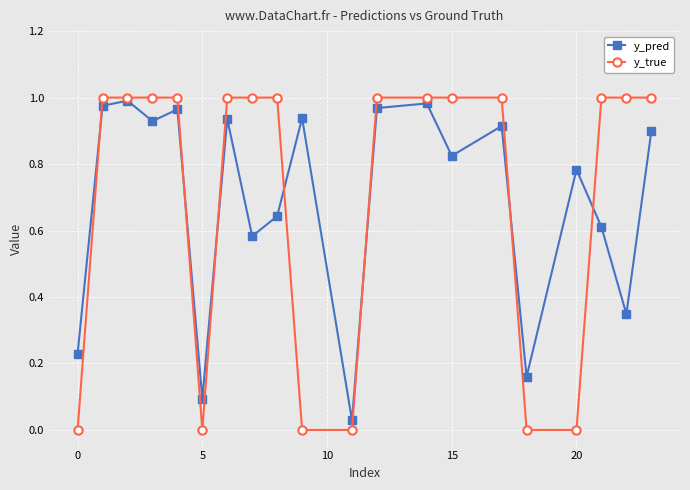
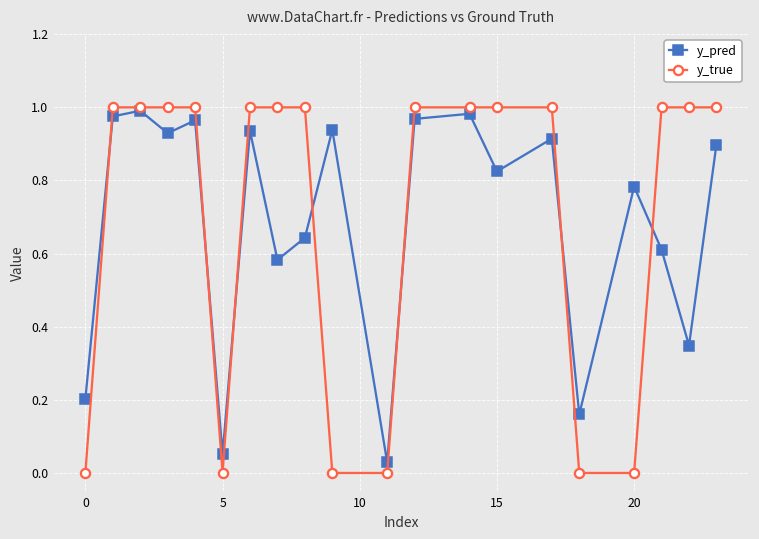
y_pred, 0: 0.23 -> 0.20
y_pred, 5: 0.09 -> 0.05
